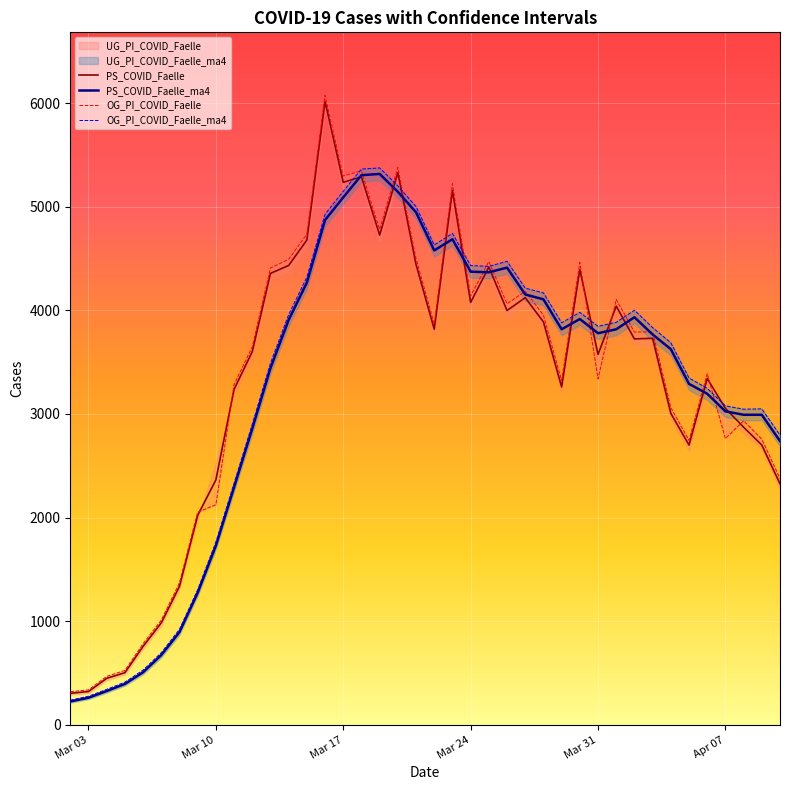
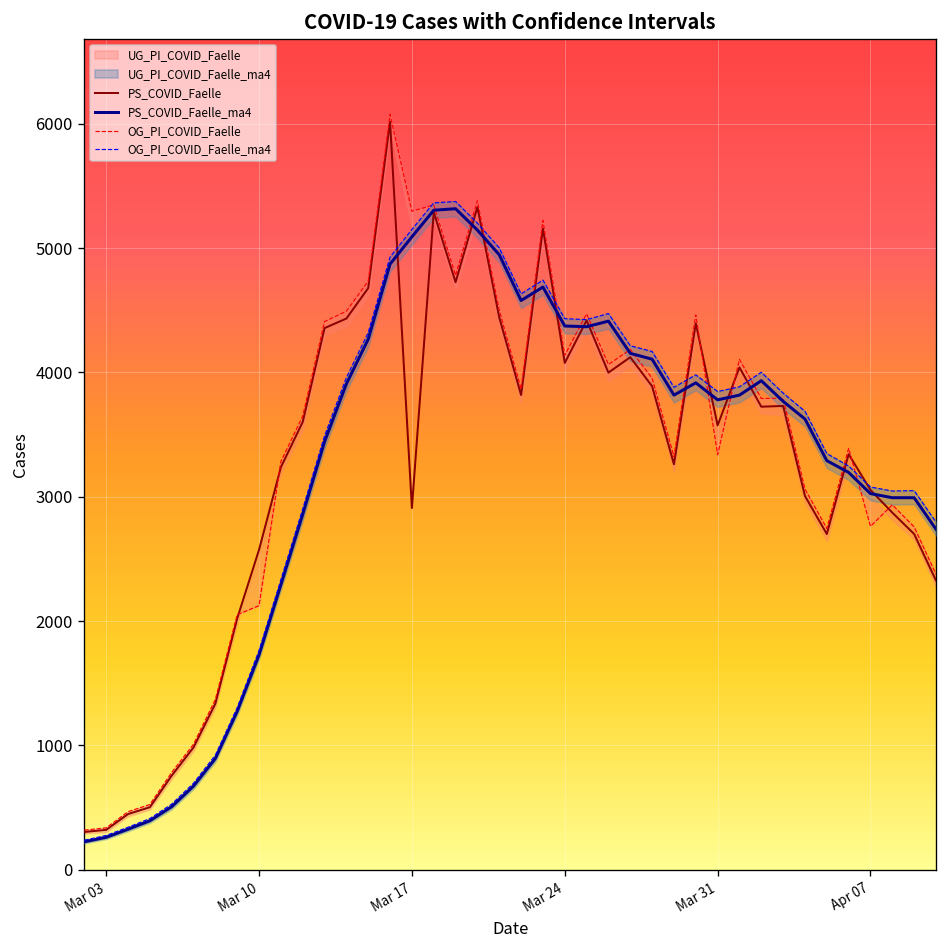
PS_COVID_Faelle, Mar 10: 2360 -> 2570
PS_COVID_Faelle, Mar 17: 5240 -> 2910
